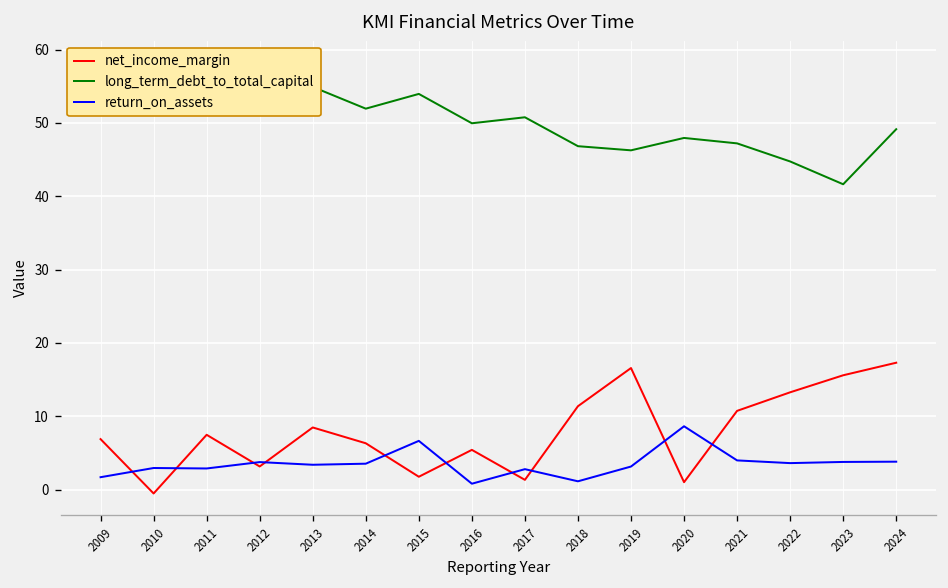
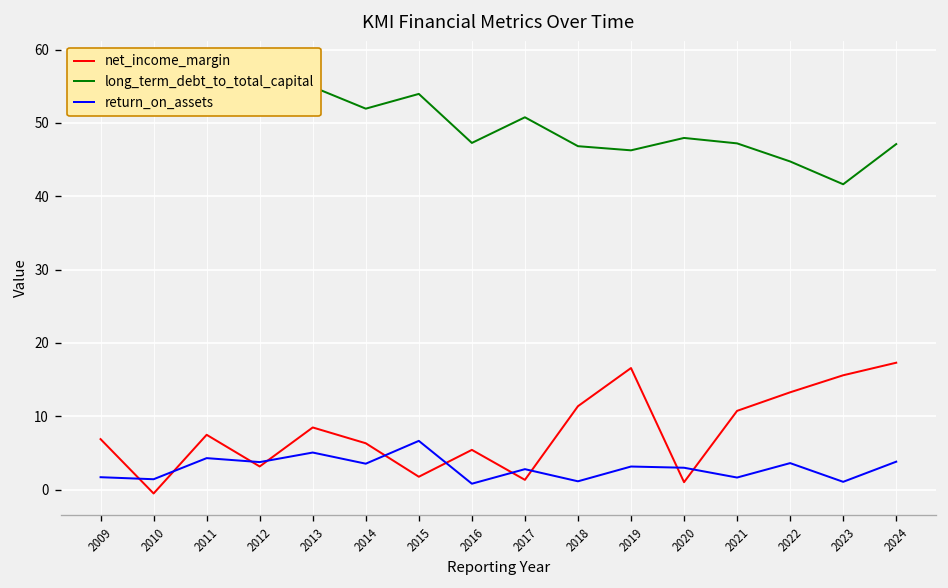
return_on_assets, 2010: 3 -> 1
return_on_assets, 2011: 3 -> 4
return_on_assets, 2013: 3 -> 5
long_term_debt_to_total_capital, 2016: 50 -> 47
return_on_assets, 2020: 9 -> 3
return_on_assets, 2021: 4 -> 2
return_on_assets, 2023: 4 -> 1
long_term_debt_to_total_capital, 2024: 49 -> 47
